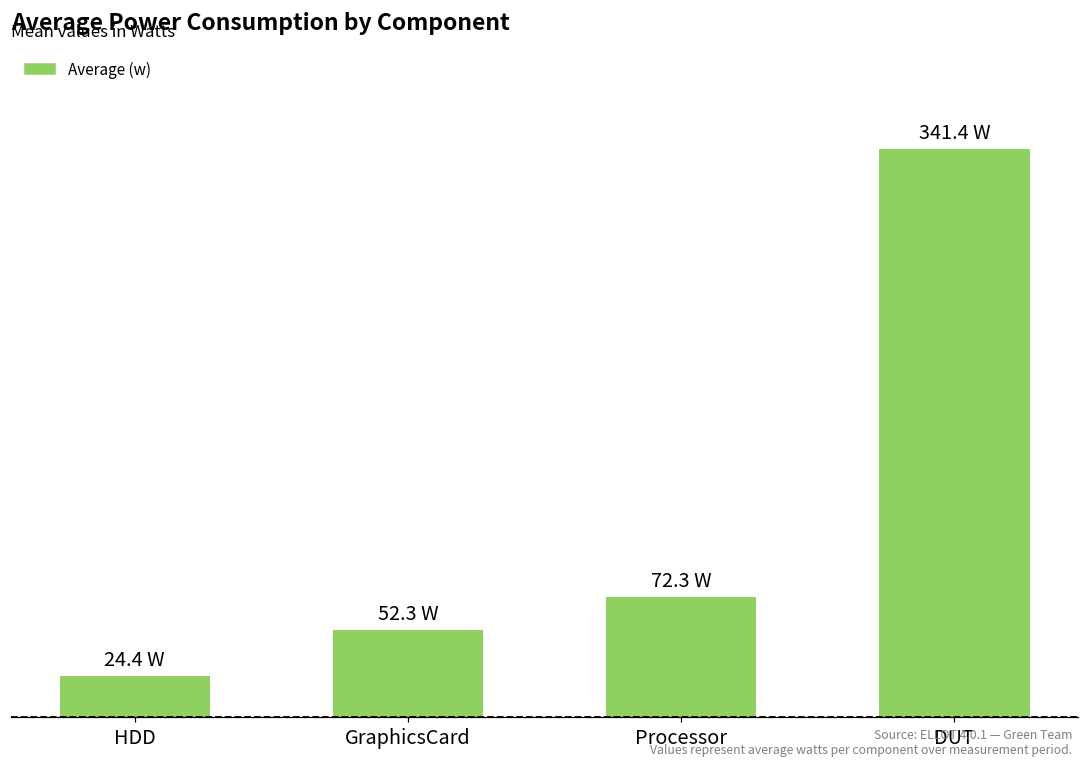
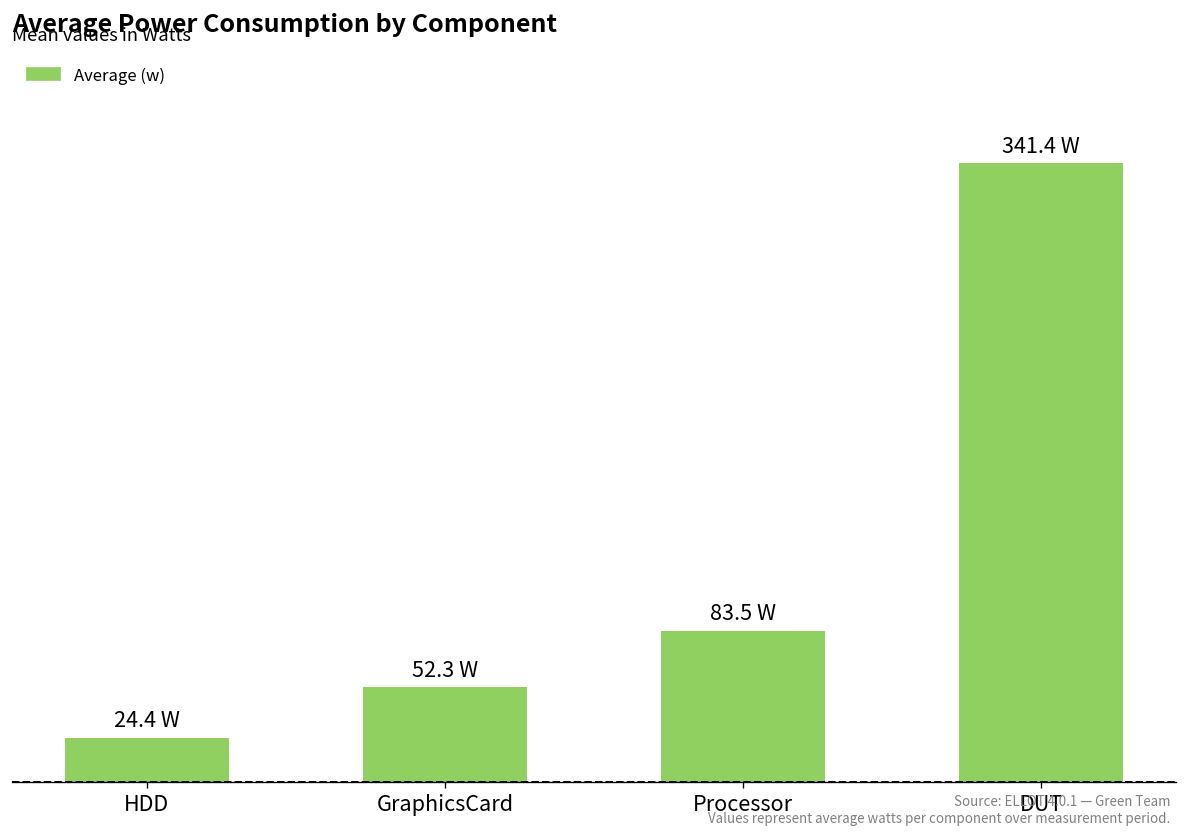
Processor: 72.3 -> 83.5
